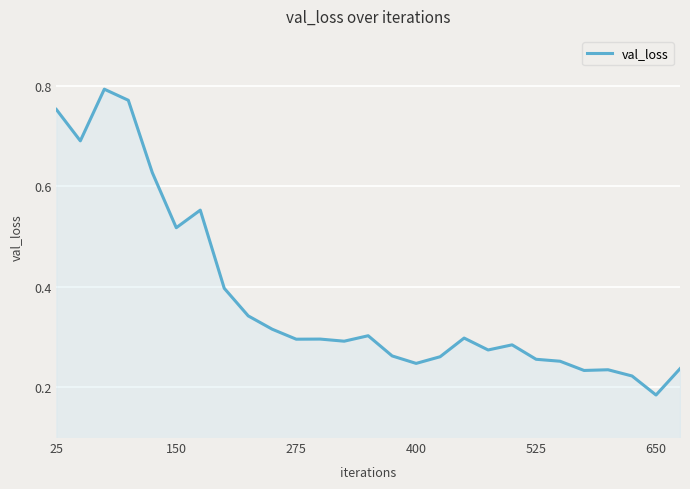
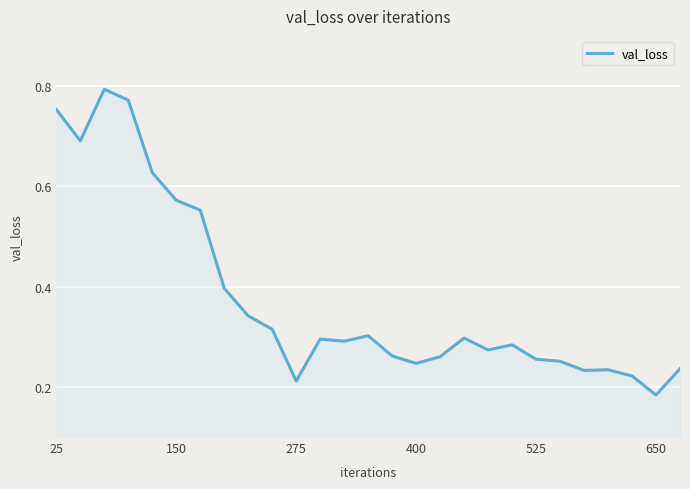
150: 0.52 -> 0.57
275: 0.30 -> 0.21
